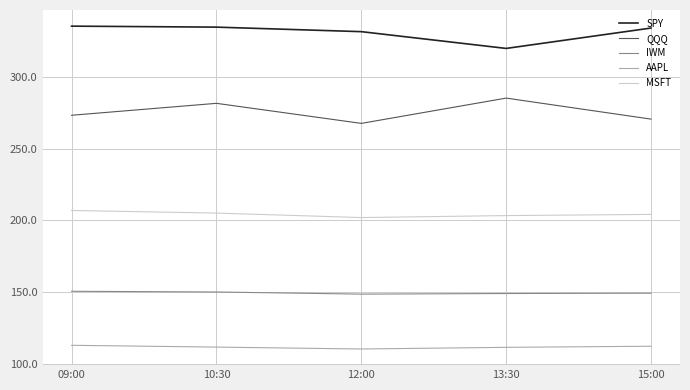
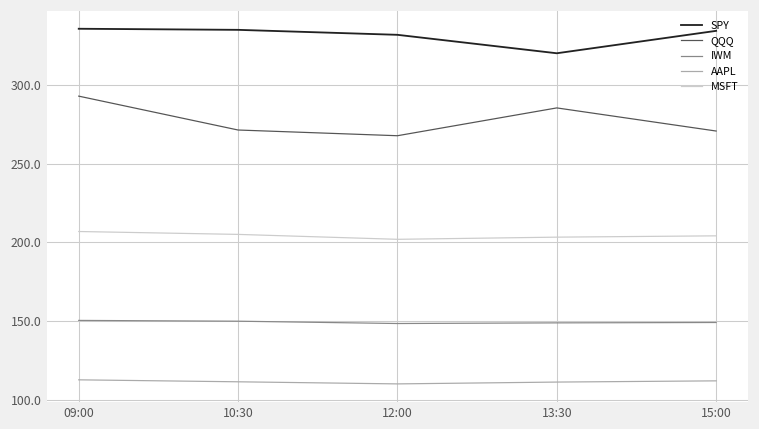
QQQ, 09:00: 273 -> 293
QQQ, 10:30: 282 -> 271
